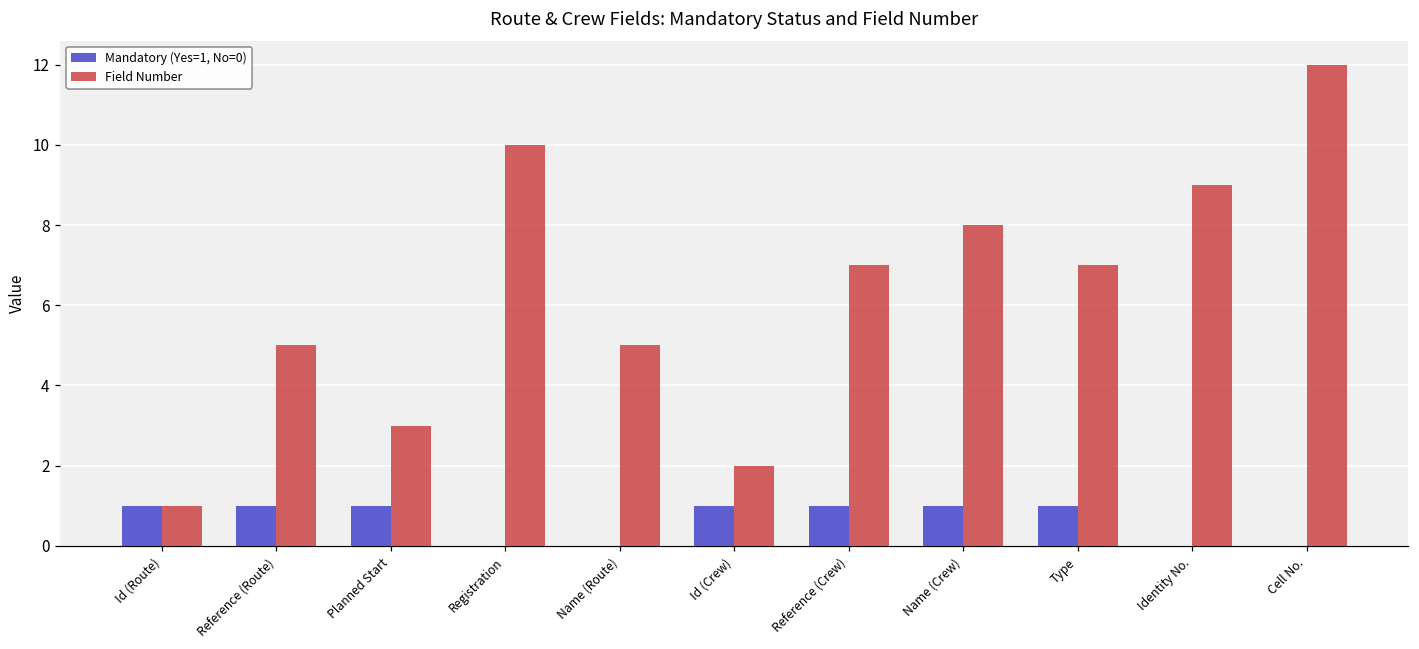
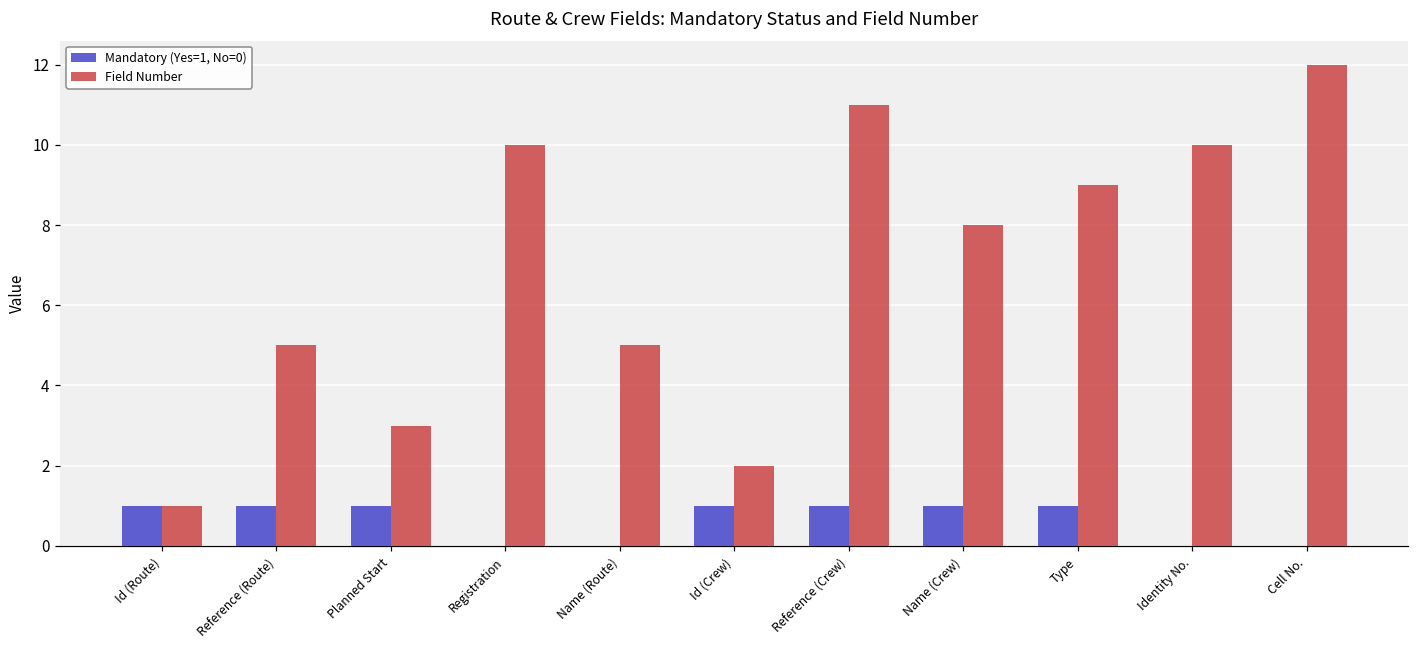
Field Number, Reference (Crew): 7 -> 11
Field Number, Type: 7 -> 9
Field Number, Identity No.: 9 -> 10
